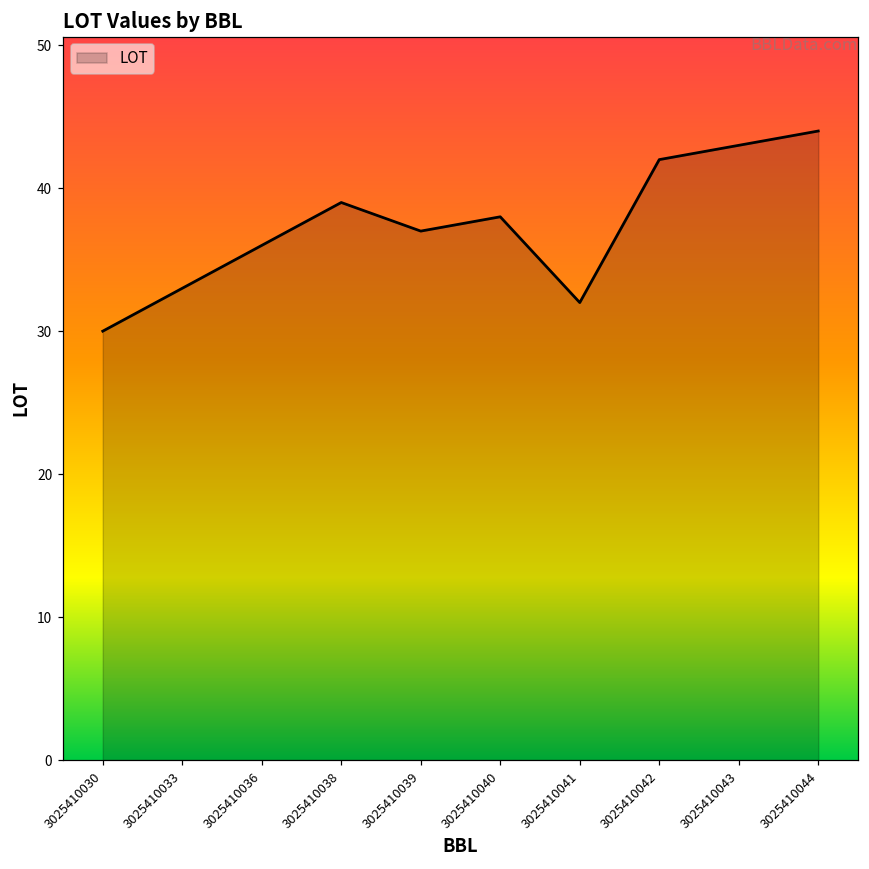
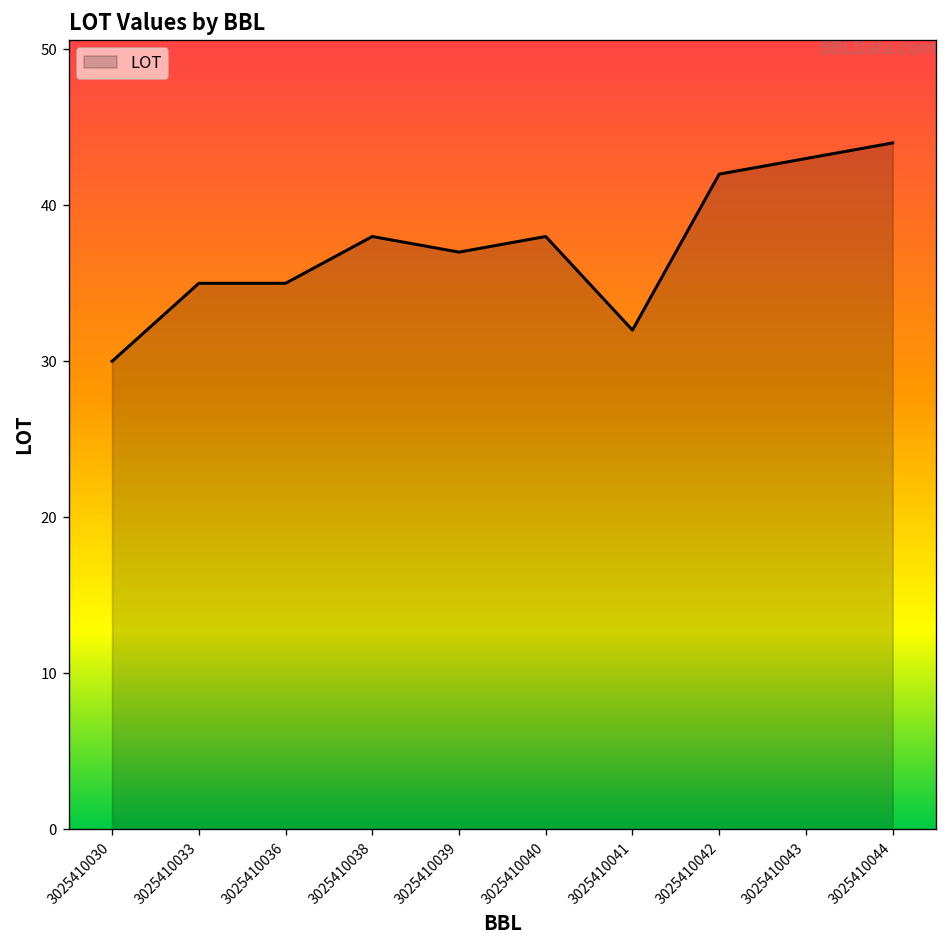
3025410033: 33 -> 35
3025410036: 36 -> 35
3025410038: 39 -> 38
